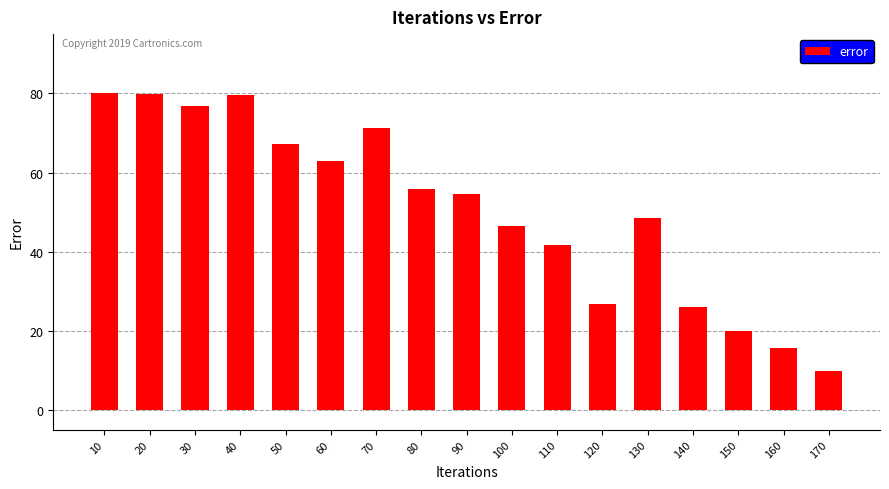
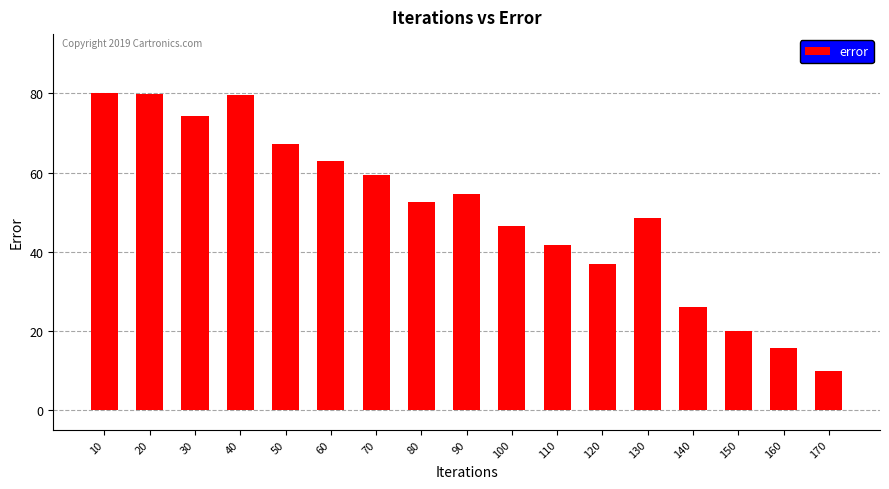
30: 77 -> 74
70: 71 -> 59
80: 56 -> 52
120: 27 -> 37
